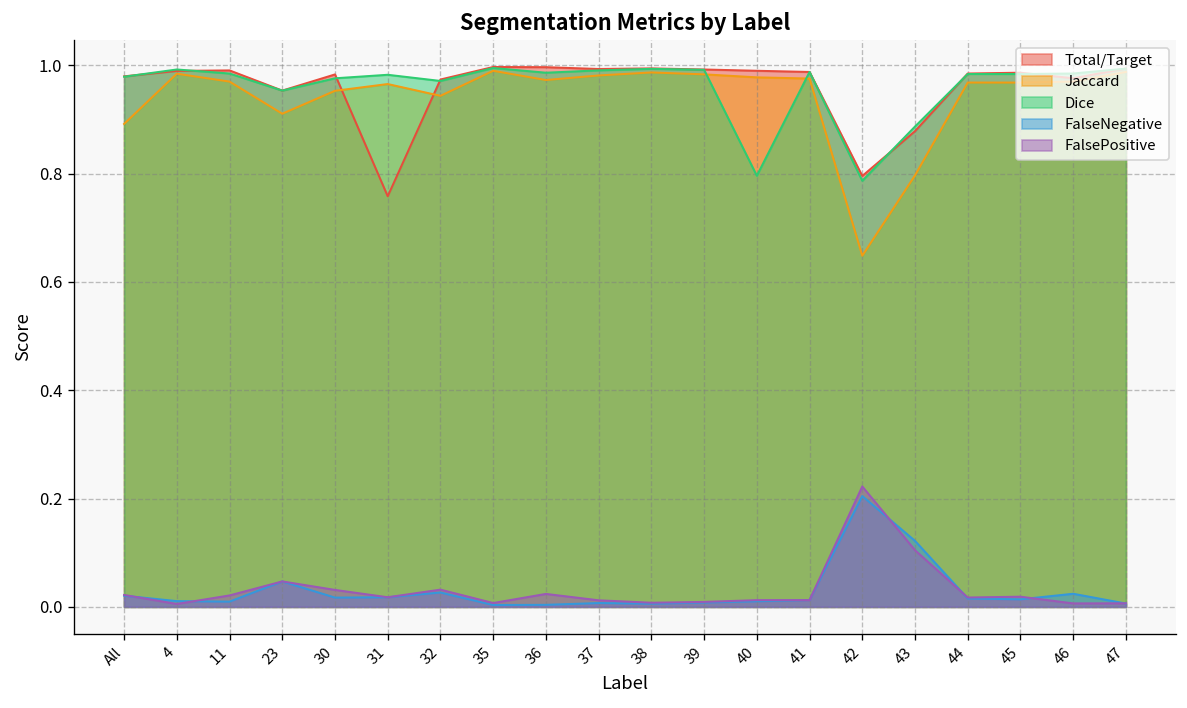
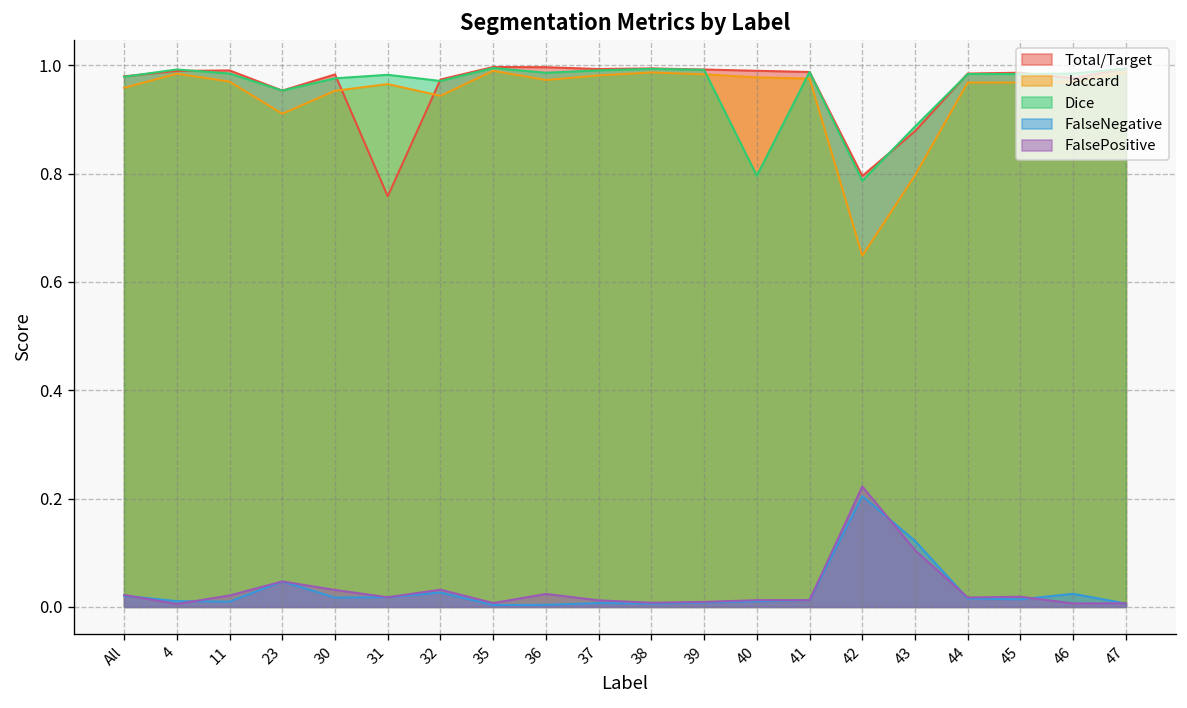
Jaccard, All: 0.89 -> 0.96
